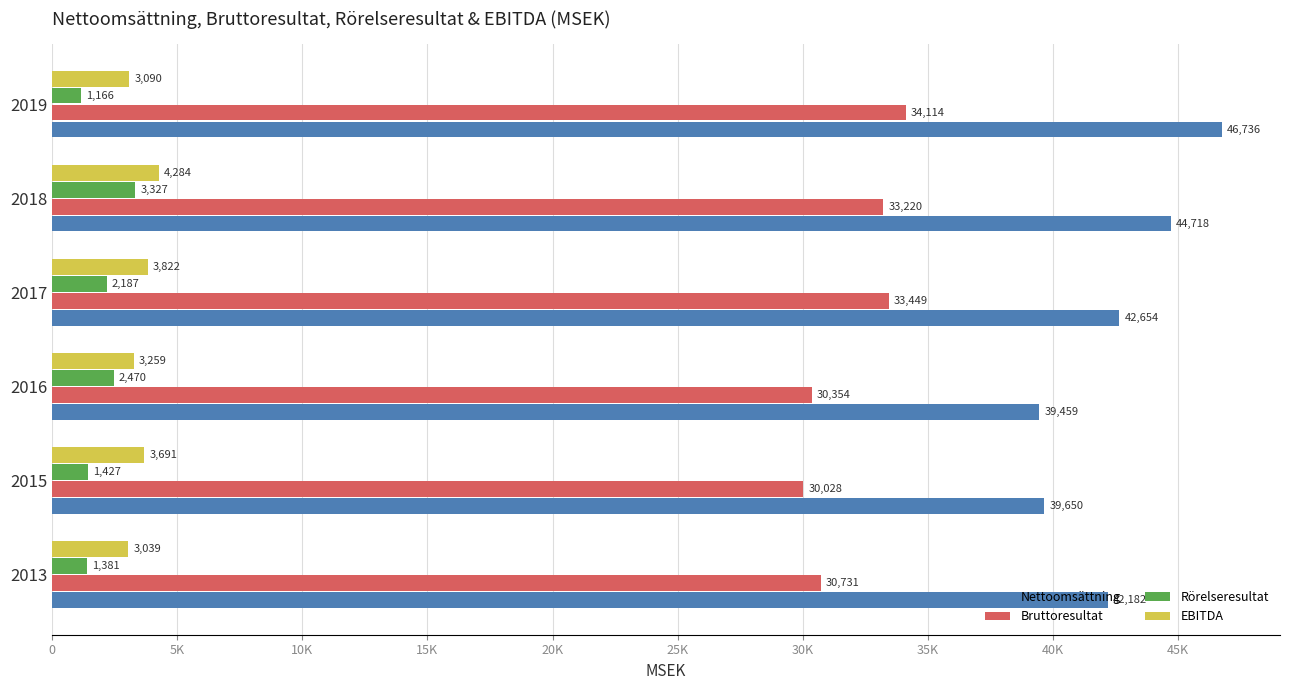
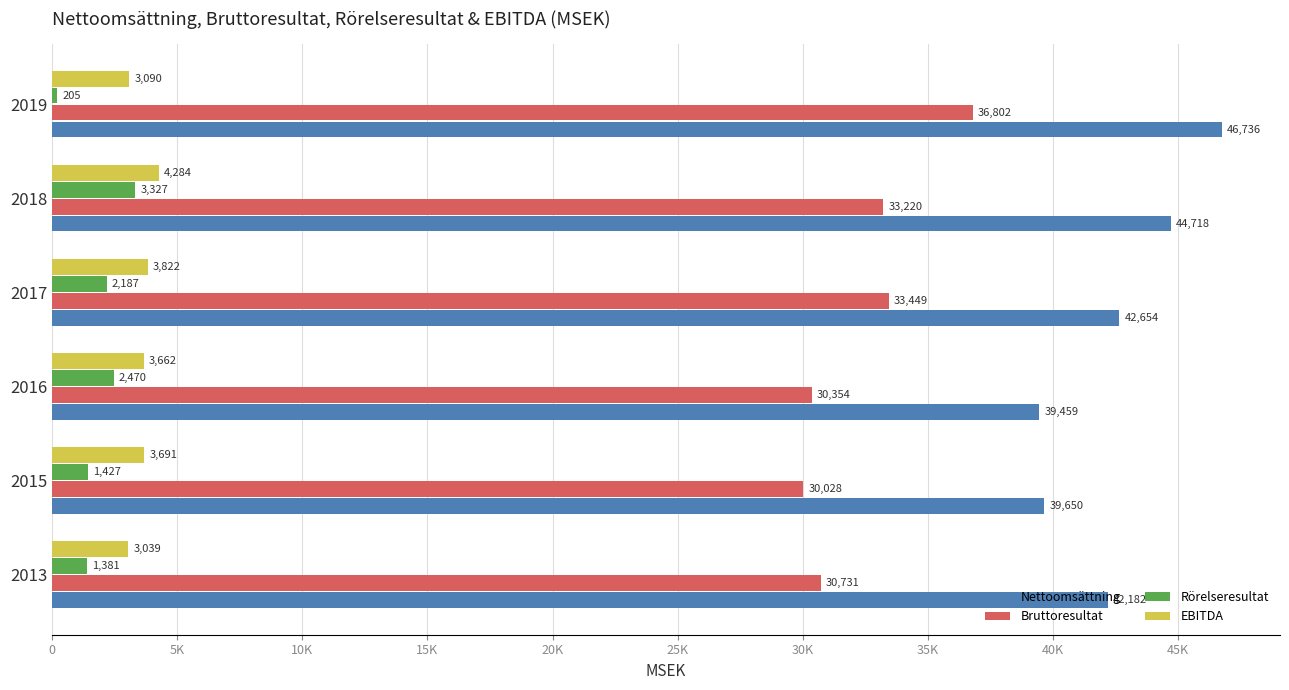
Rörelseresultat, 2019: 1,166 -> 205
Bruttoresultat, 2019: 34,114 -> 36,802
EBITDA, 2016: 3,259 -> 3,662
